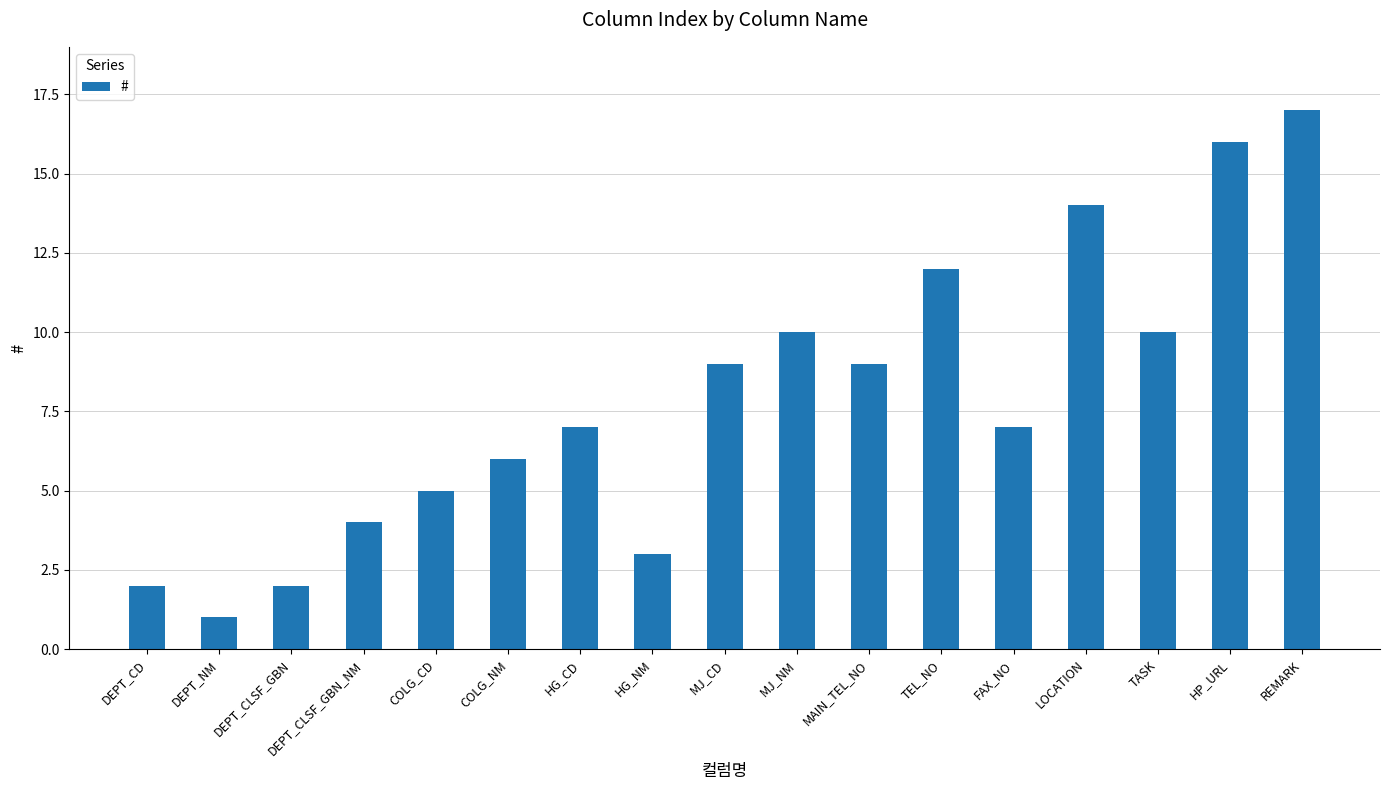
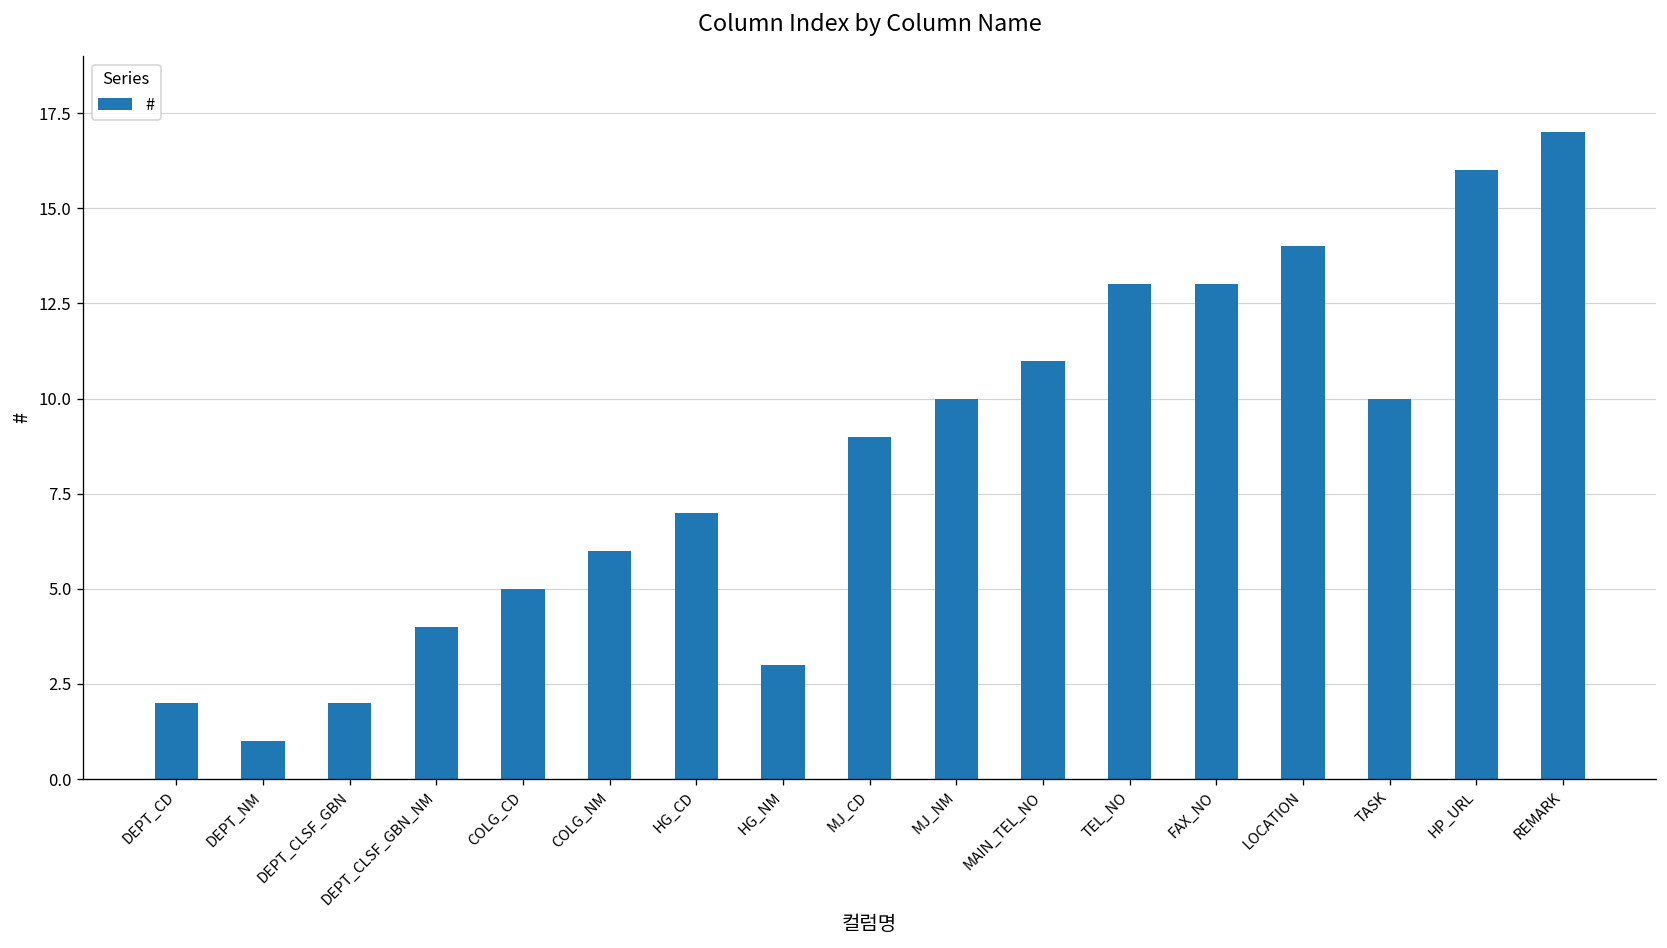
MAIN_TEL_NO: 9 -> 11
TEL_NO: 12 -> 13
FAX_NO: 7 -> 13
